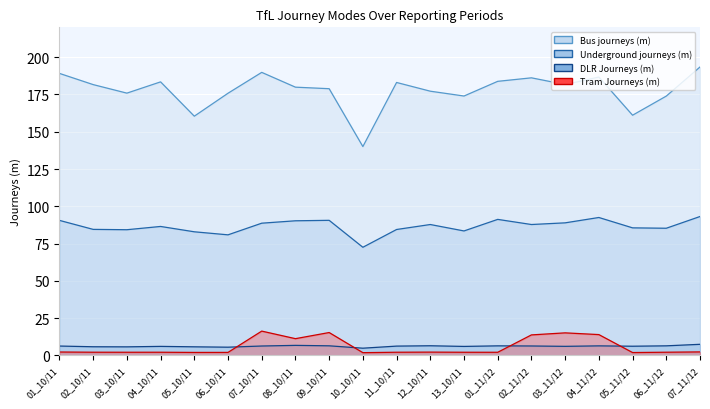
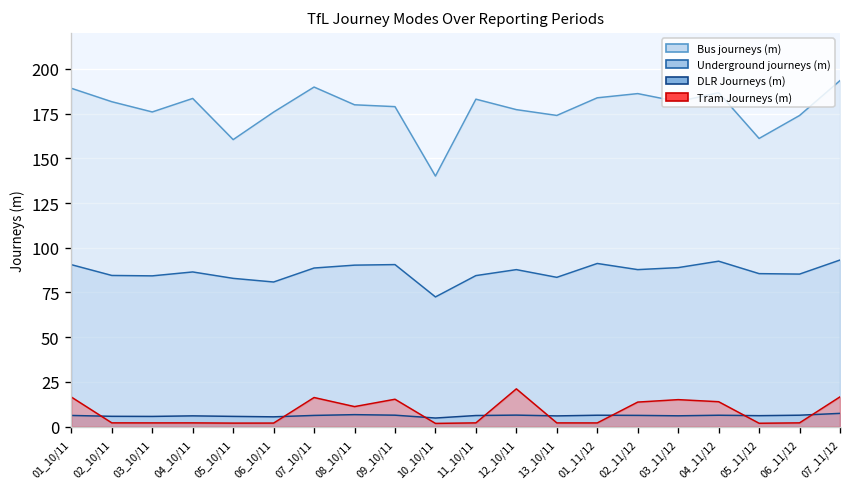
Tram Journeys (m), 01_10/11: 2 -> 17
Tram Journeys (m), 12_10/11: 2 -> 21
Tram Journeys (m), 07_11/12: 2 -> 17
